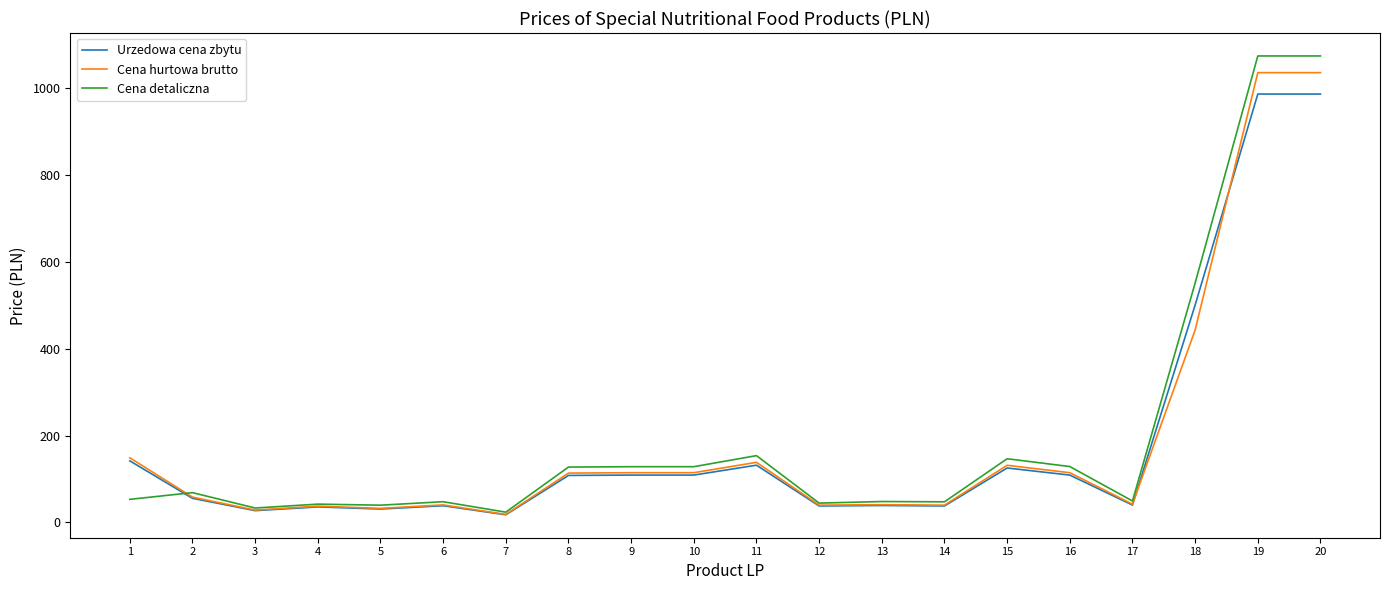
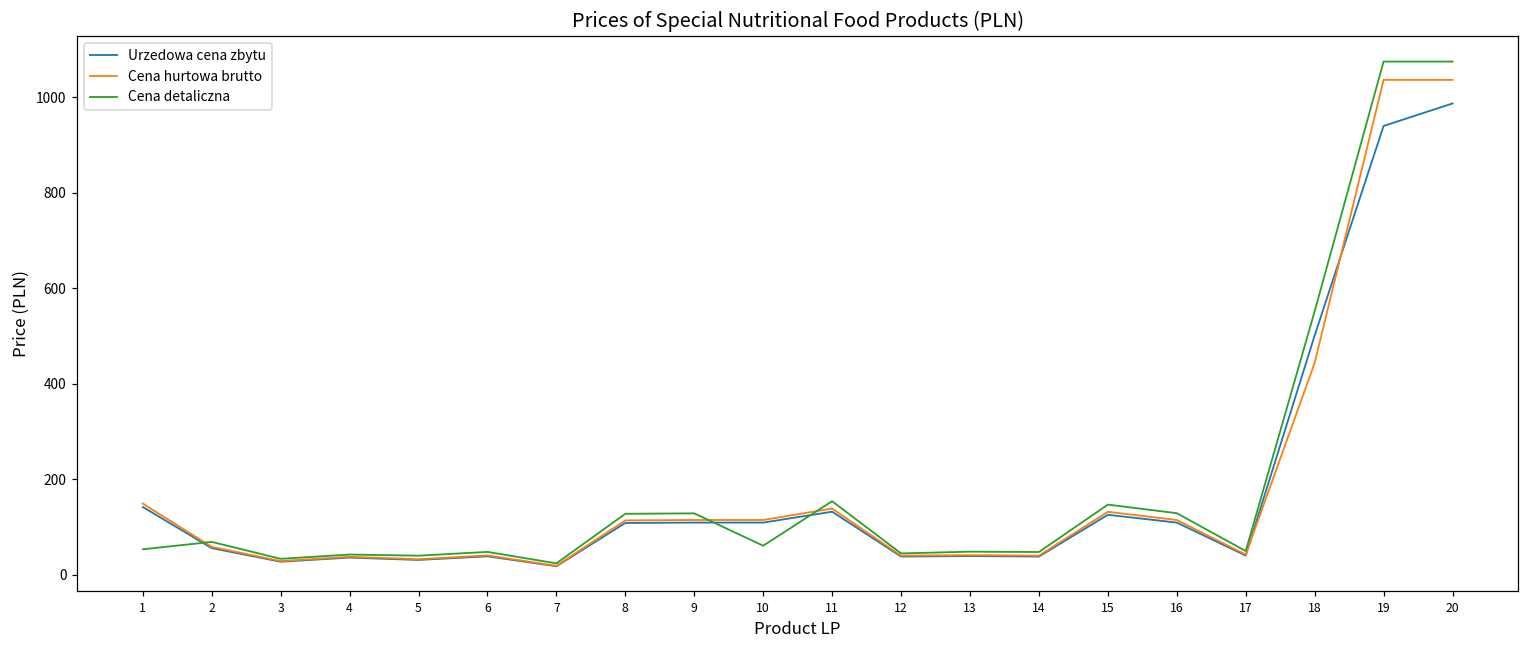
Cena detaliczna, 10: 130 -> 60
Urzedowa cena zbytu, 19: 990 -> 940
